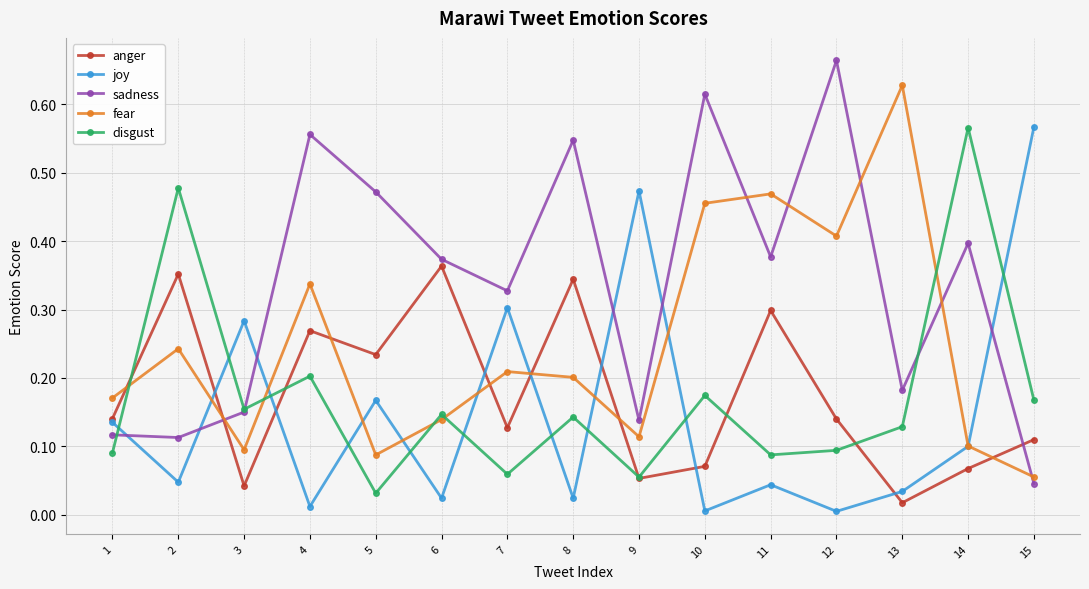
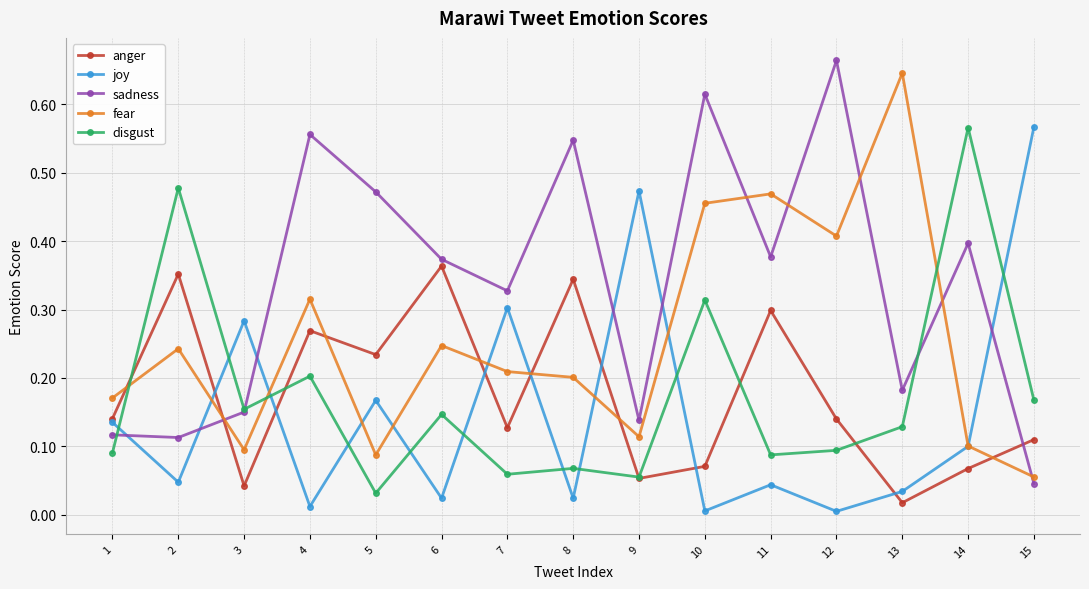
fear, 4: 0.34 -> 0.32
fear, 6: 0.14 -> 0.25
disgust, 8: 0.14 -> 0.07
disgust, 10: 0.17 -> 0.31
fear, 13: 0.63 -> 0.65
